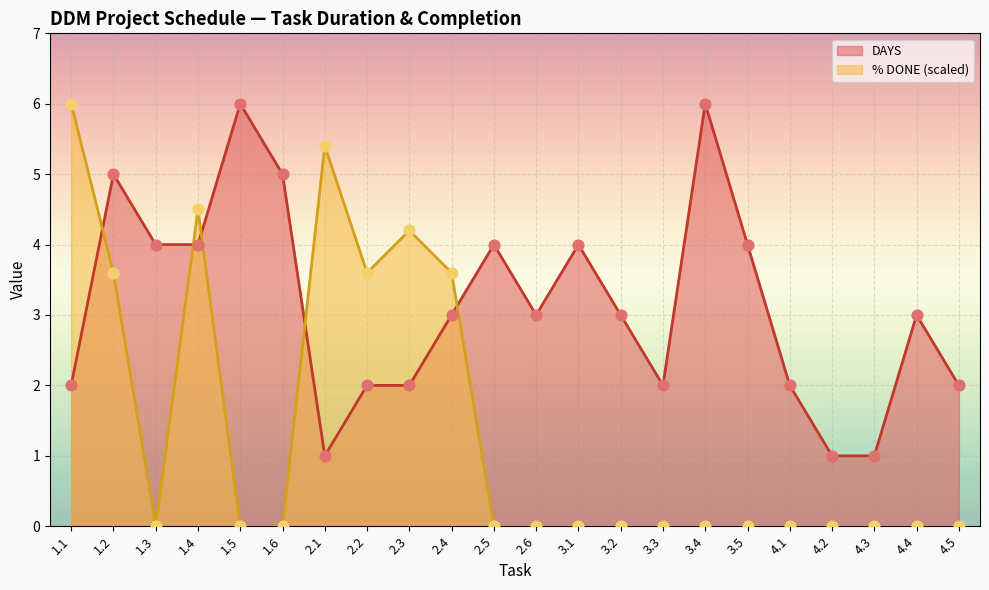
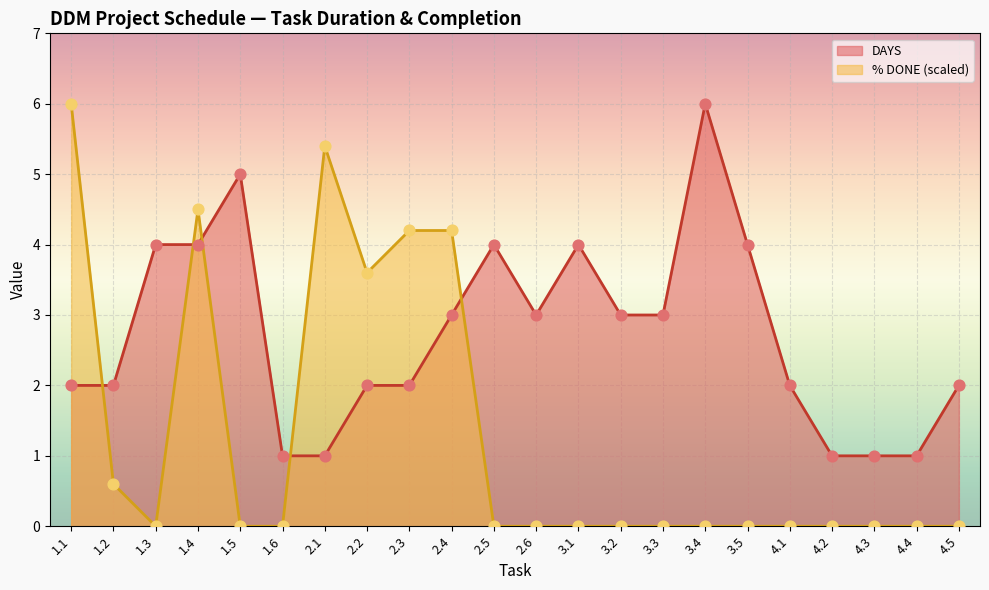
DAYS, 1.2: 5 -> 2
% DONE (scaled), 1.2: 3.6 -> 0.6
DAYS, 1.5: 6 -> 5
DAYS, 1.6: 5 -> 1
% DONE (scaled), 2.4: 3.6 -> 4.2
DAYS, 3.3: 2 -> 3
DAYS, 4.4: 3 -> 1
